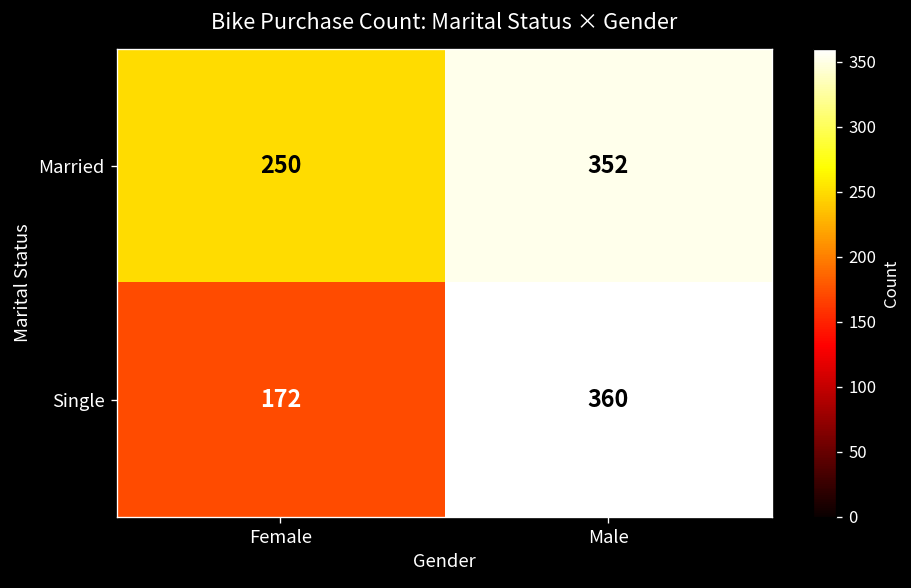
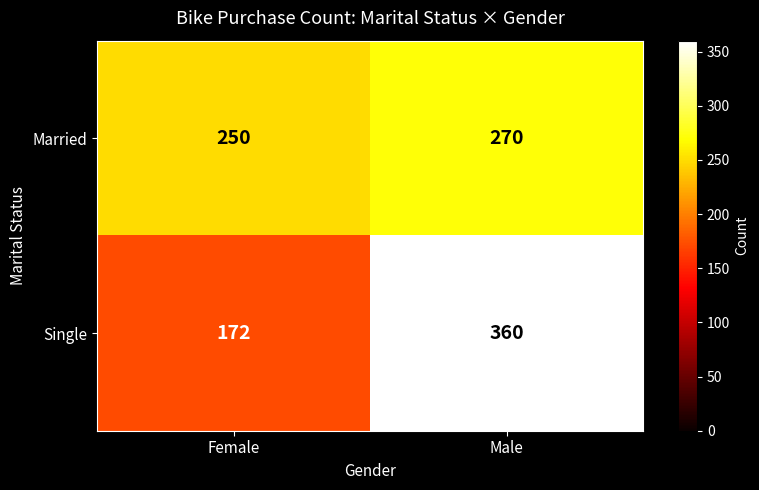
Married, Male: 352 -> 270
